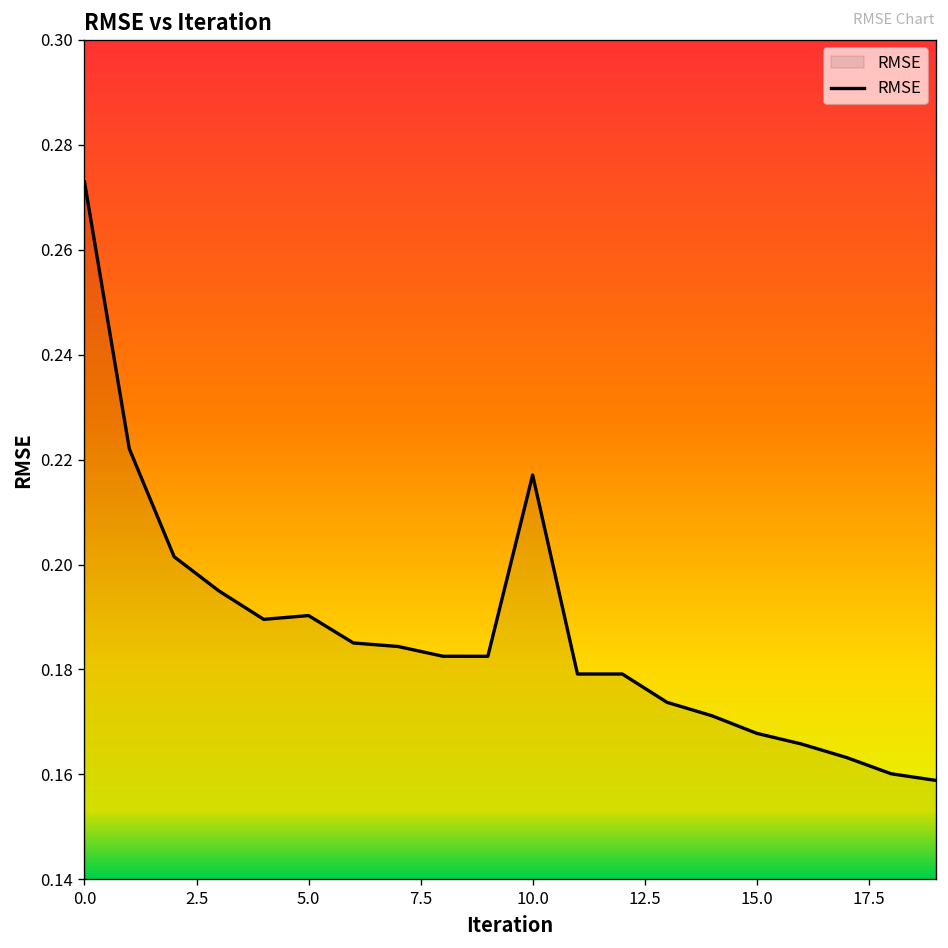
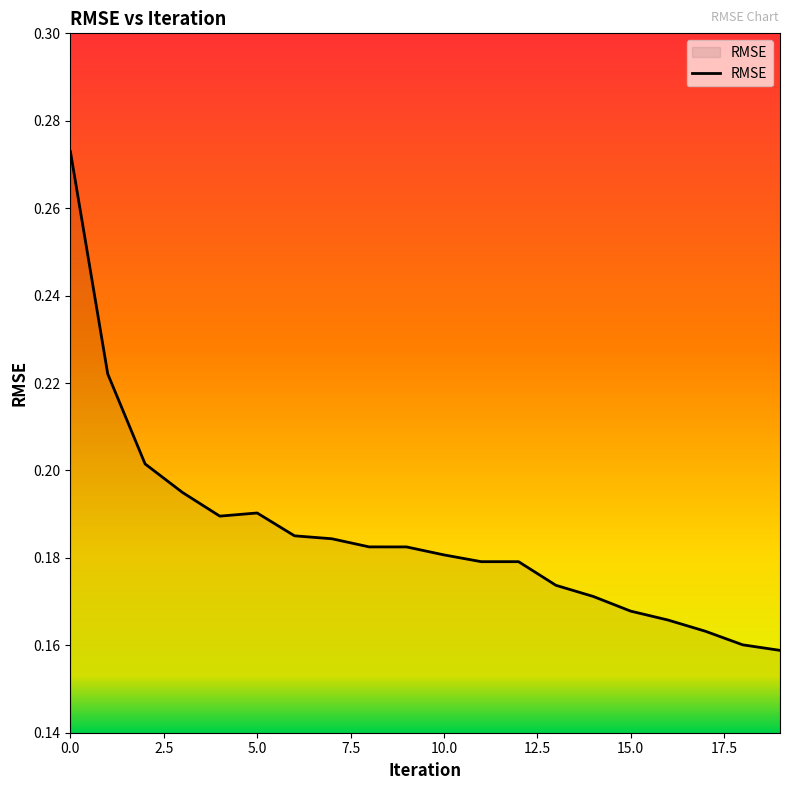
10.0: 0.217 -> 0.181
